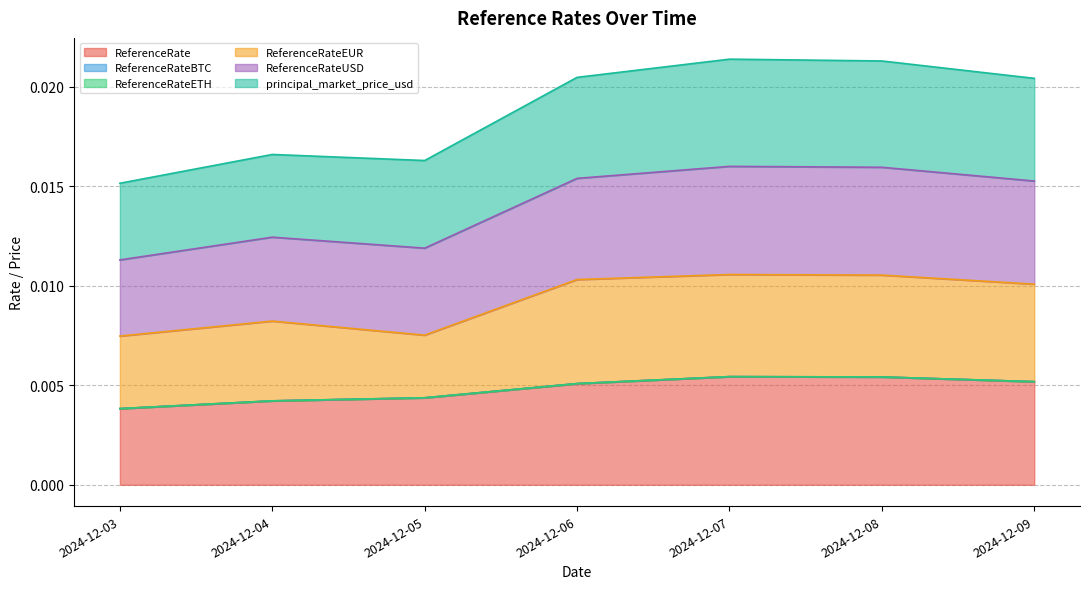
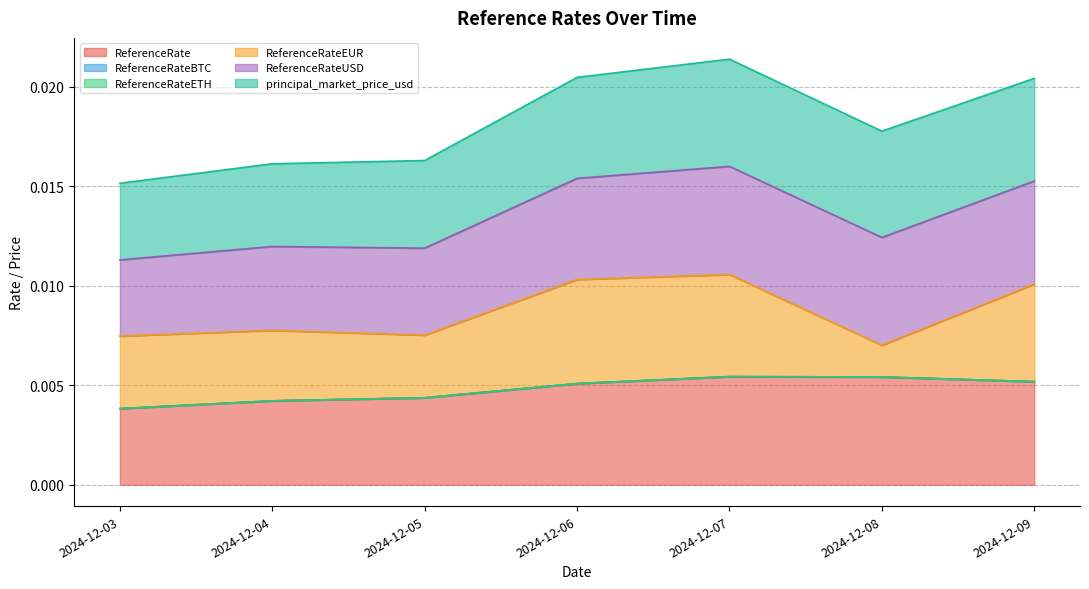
ReferenceRateEUR, 2024-12-04: 0.0040 -> 0.0035
ReferenceRateEUR, 2024-12-08: 0.0051 -> 0.0016
